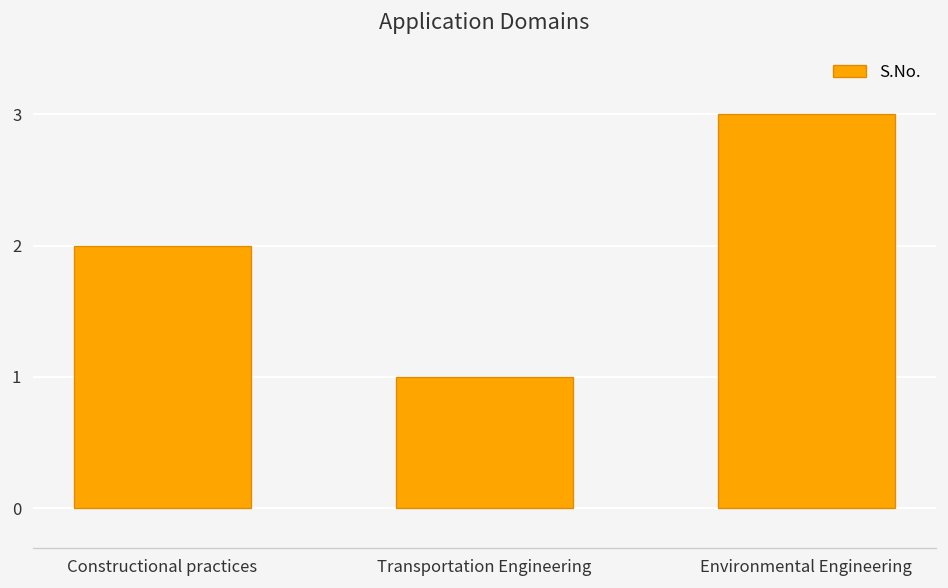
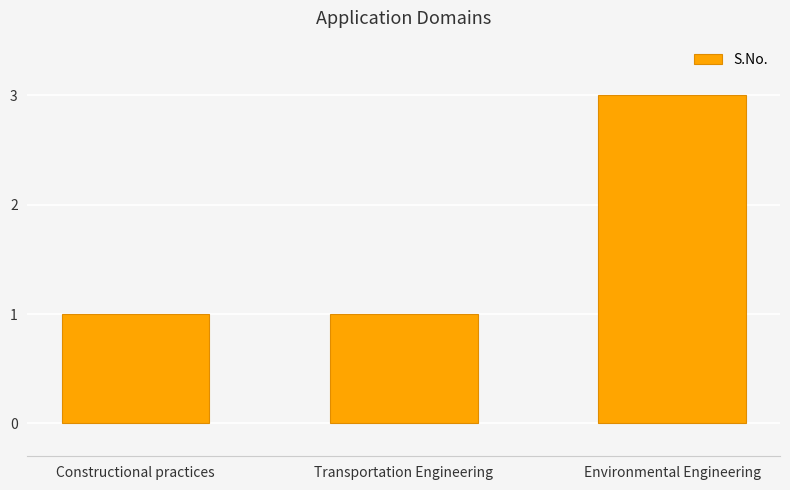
Constructional practices: 2 -> 1
